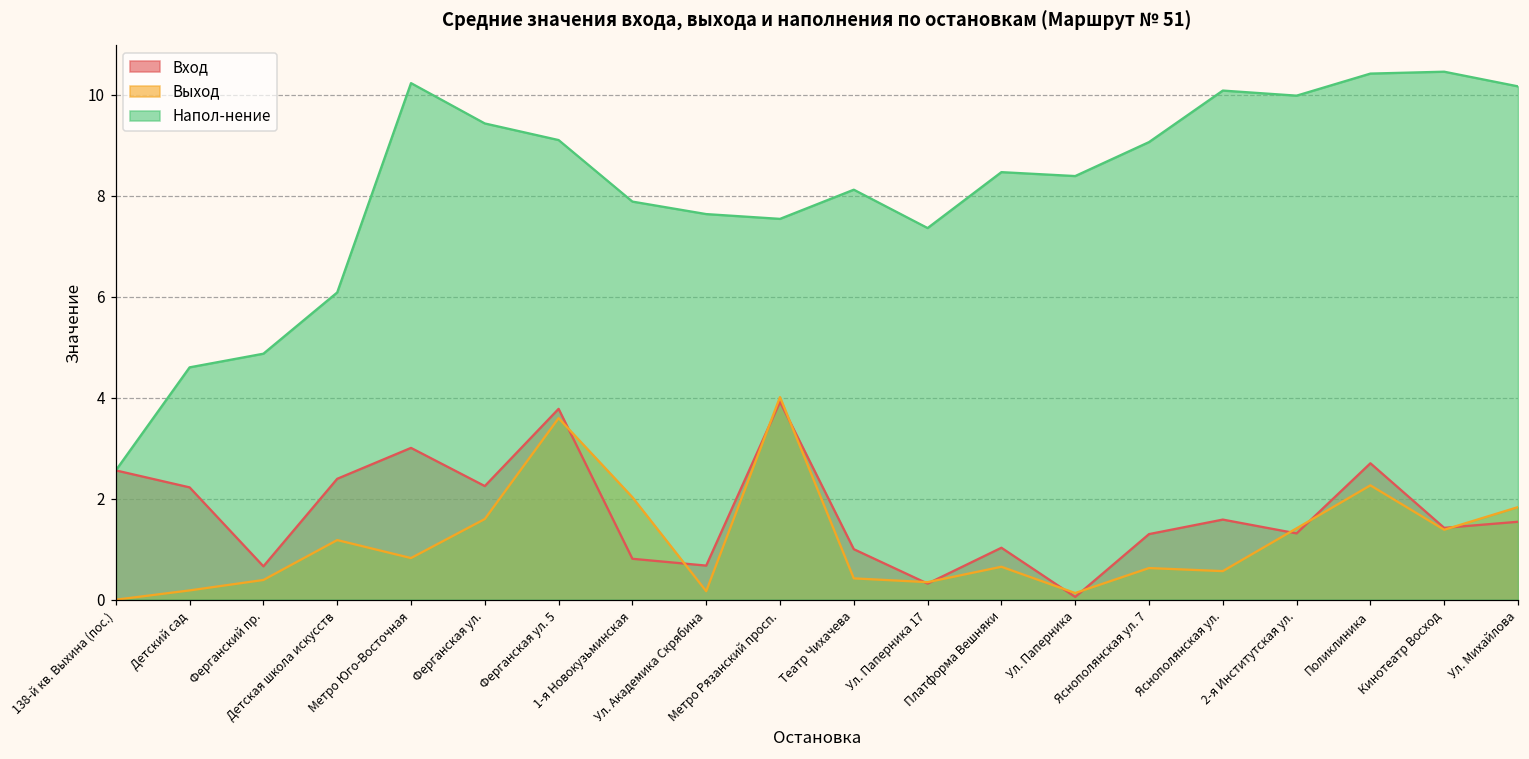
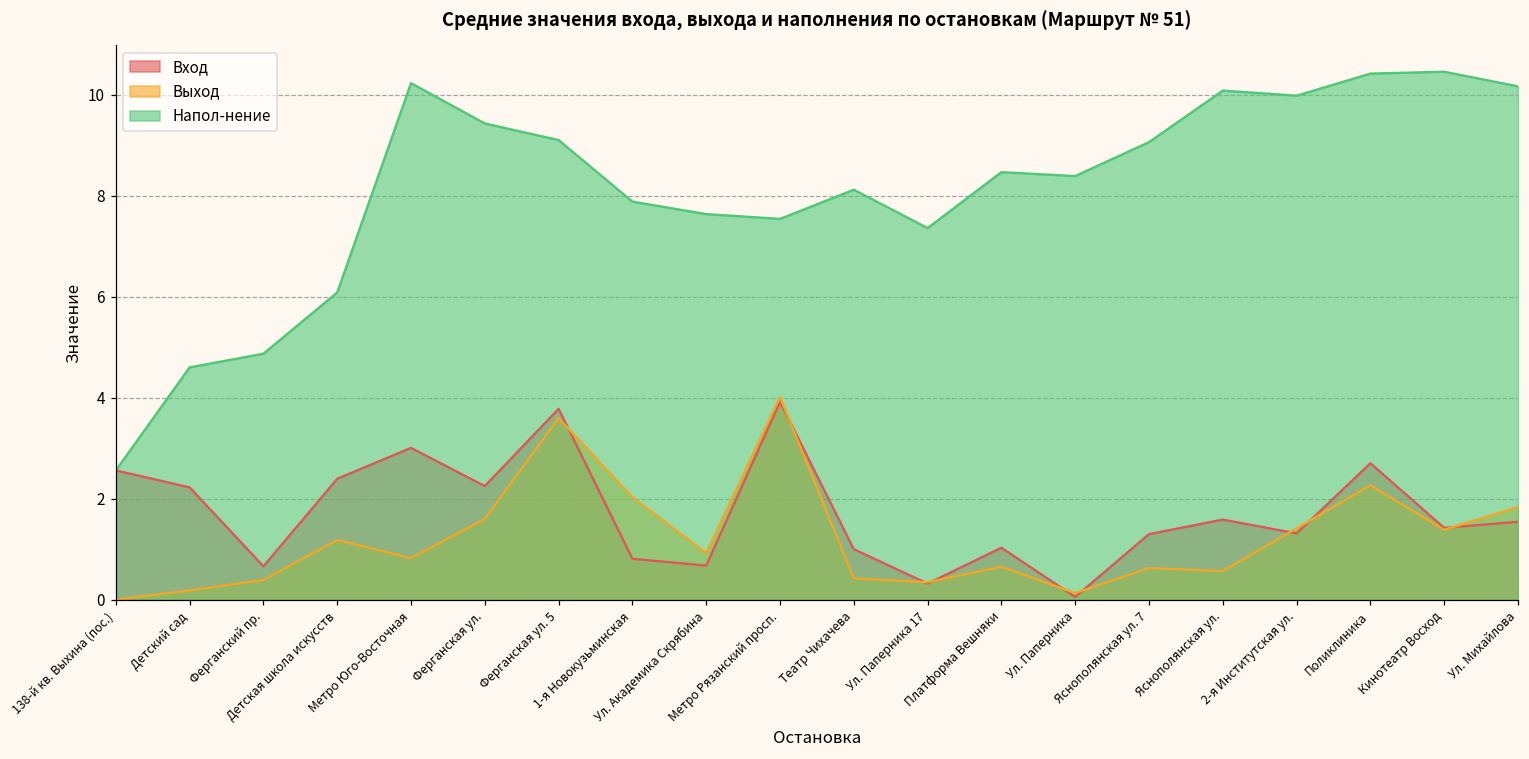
Выход, Ул. Академика Скрябина: 0.2 -> 0.9
